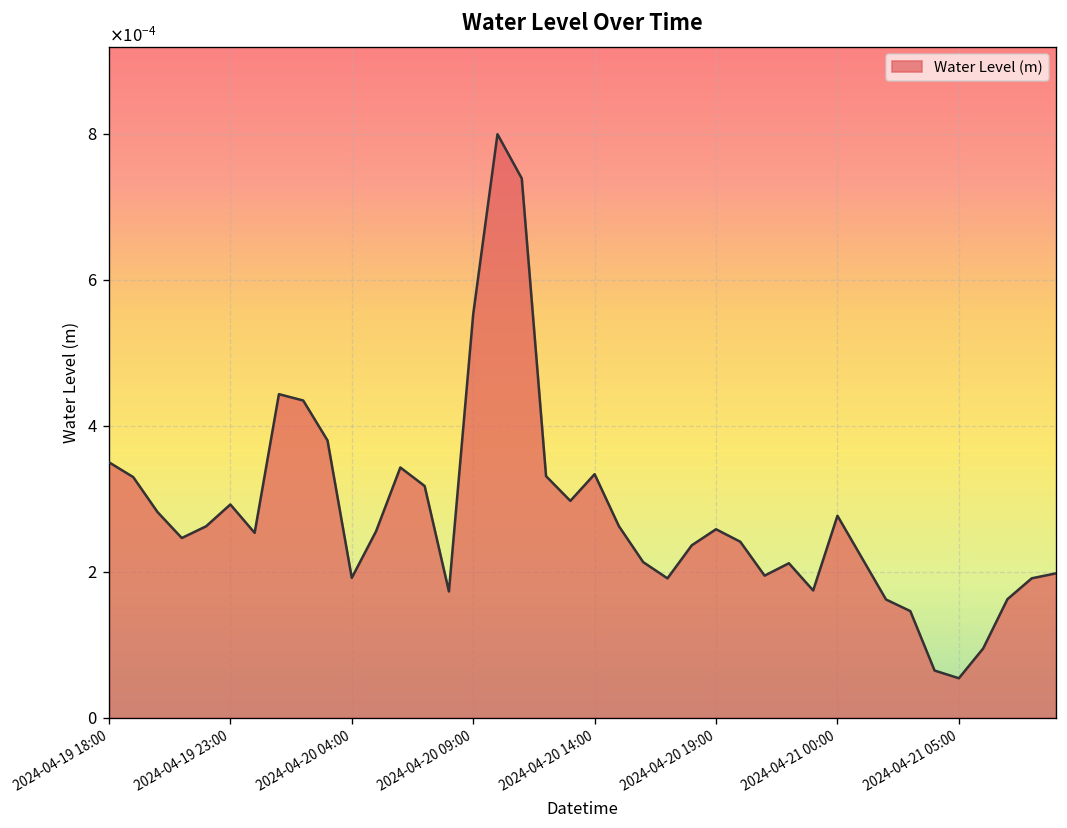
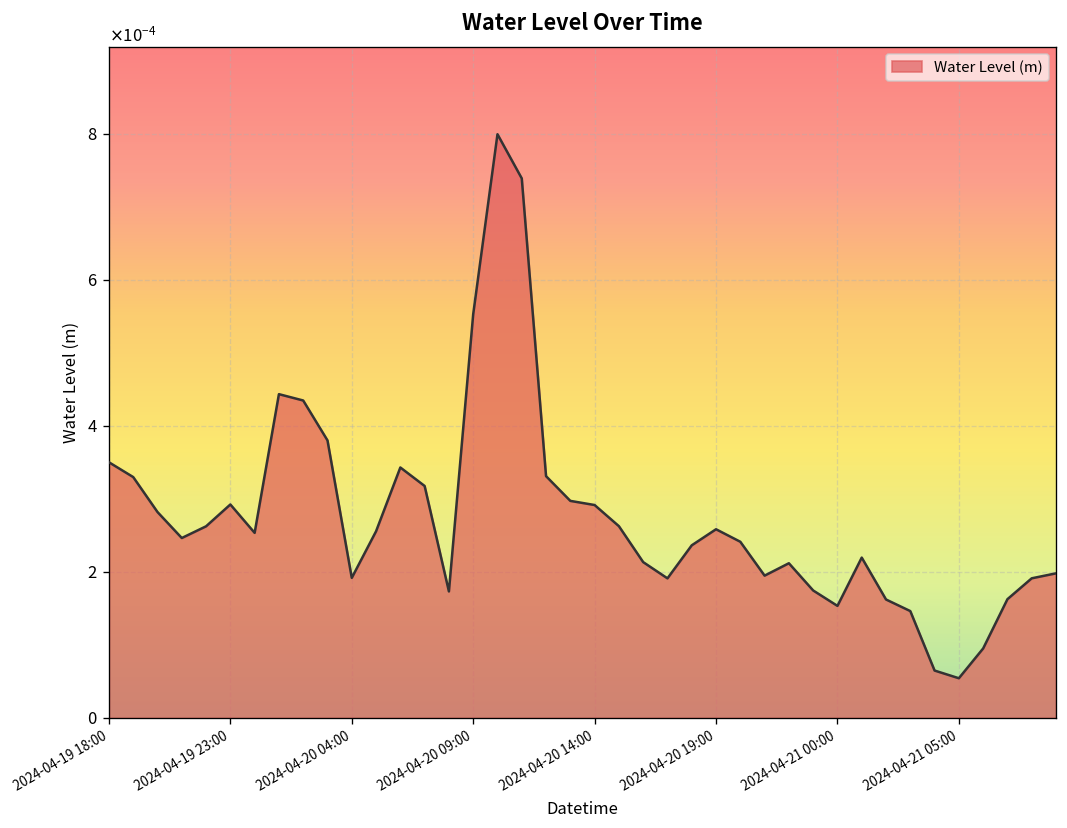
2024-04-20 14:00: 0.00033 -> 0.00029
2024-04-21 00:00: 0.00028 -> 0.00015
